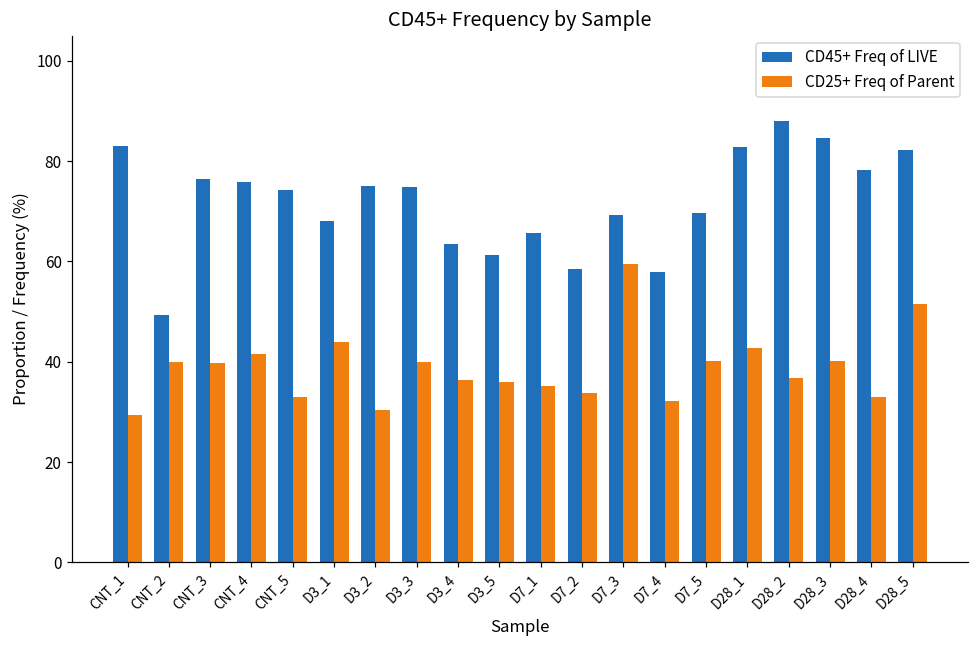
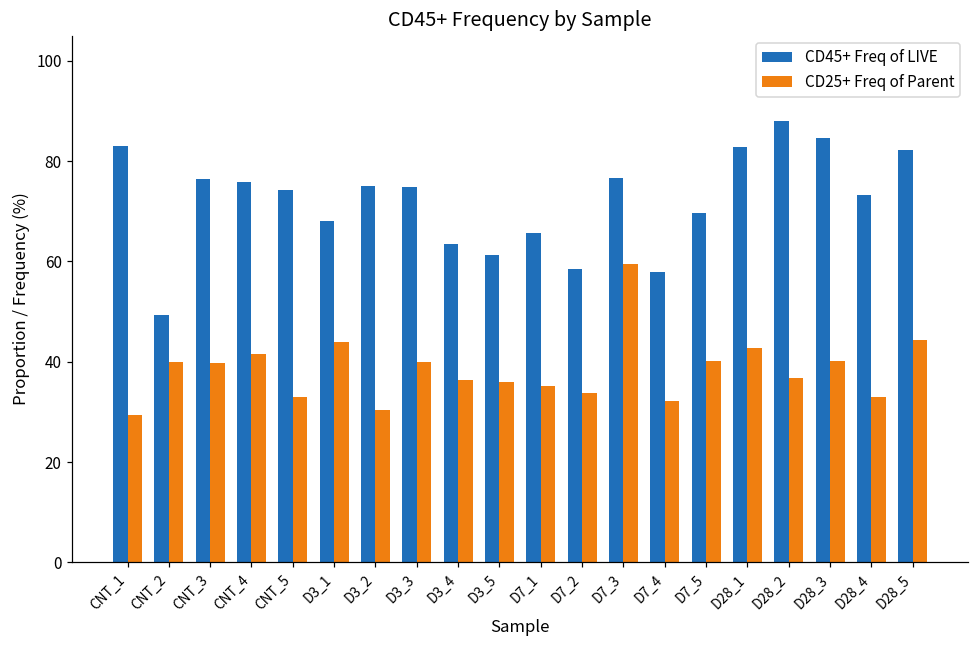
CD45+ Freq of LIVE, D7_3: 69 -> 77
CD45+ Freq of LIVE, D28_4: 78 -> 73
CD25+ Freq of Parent, D28_5: 52 -> 44
